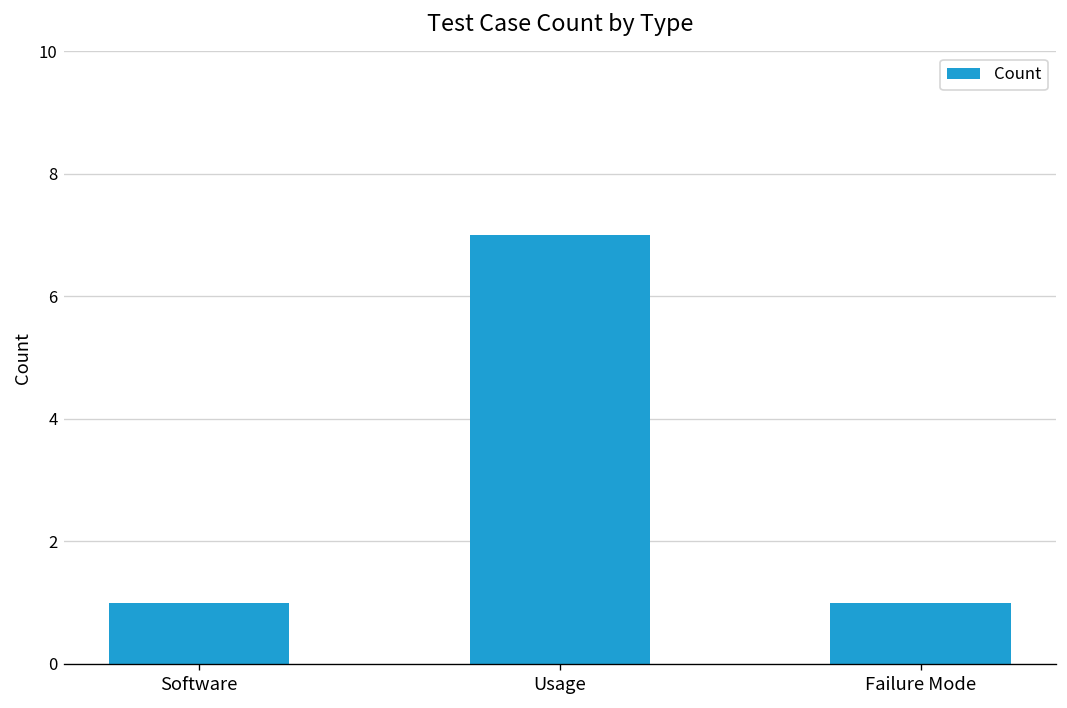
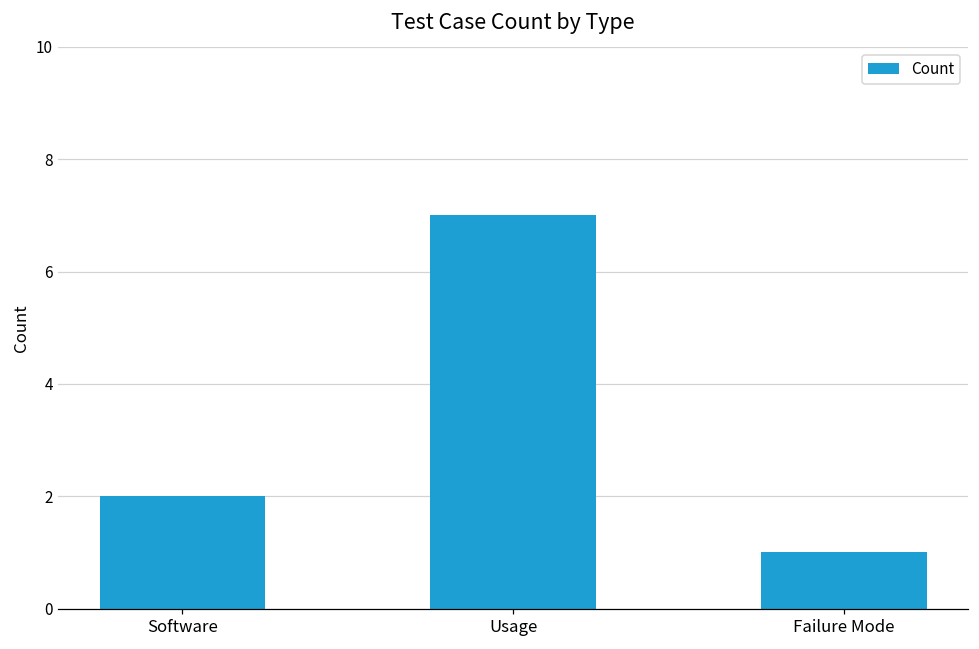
Software: 1 -> 2
